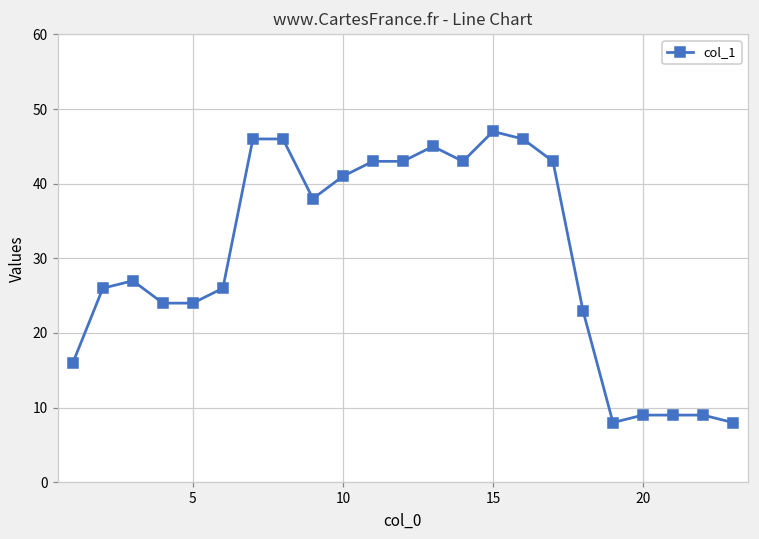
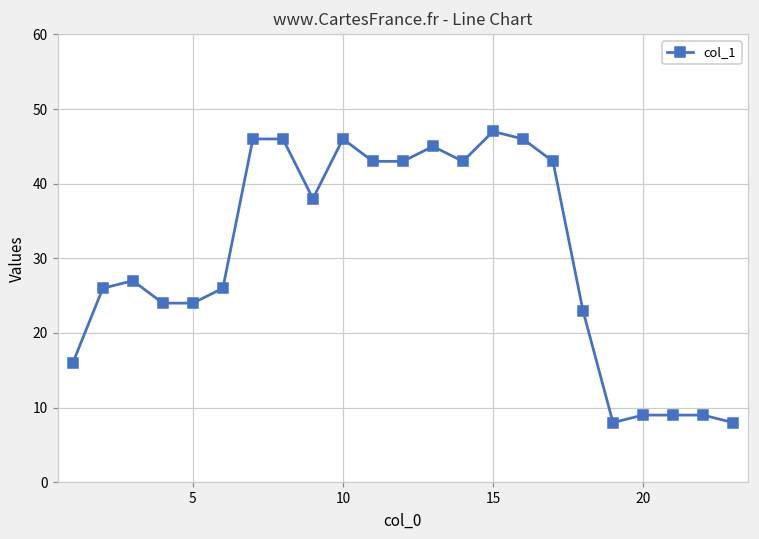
10: 41 -> 46
